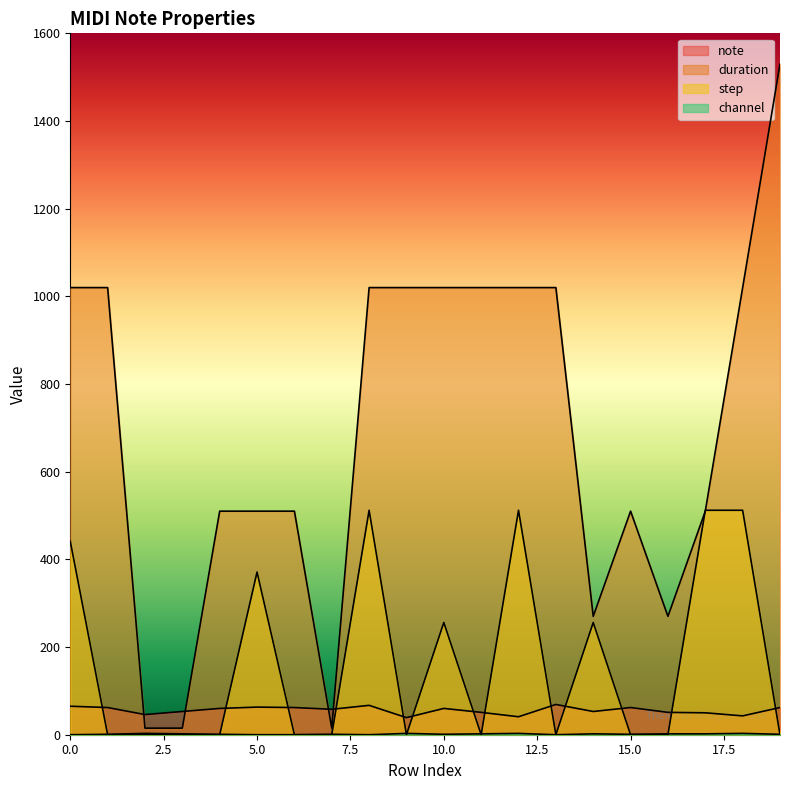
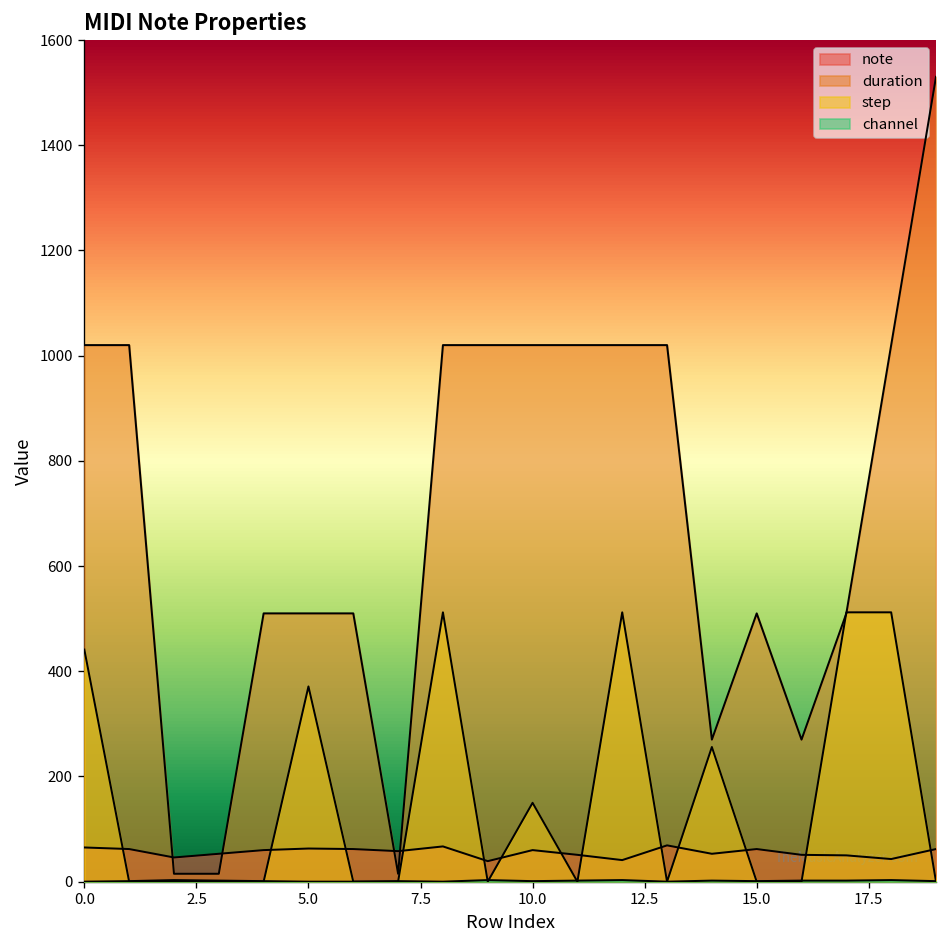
step, 10.0: 260 -> 150
